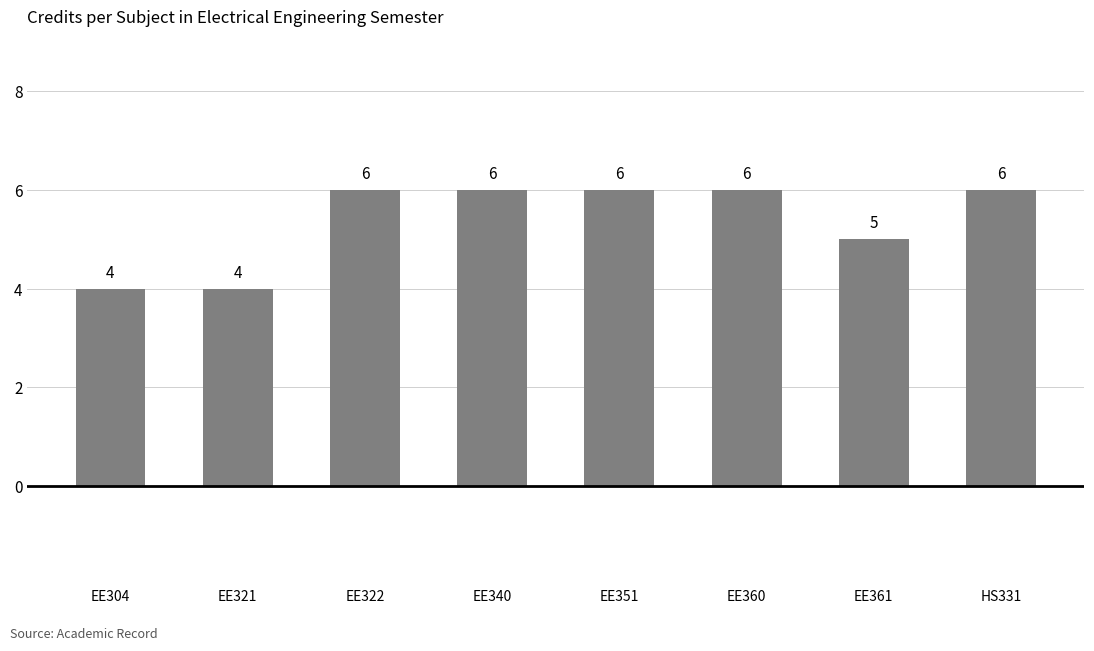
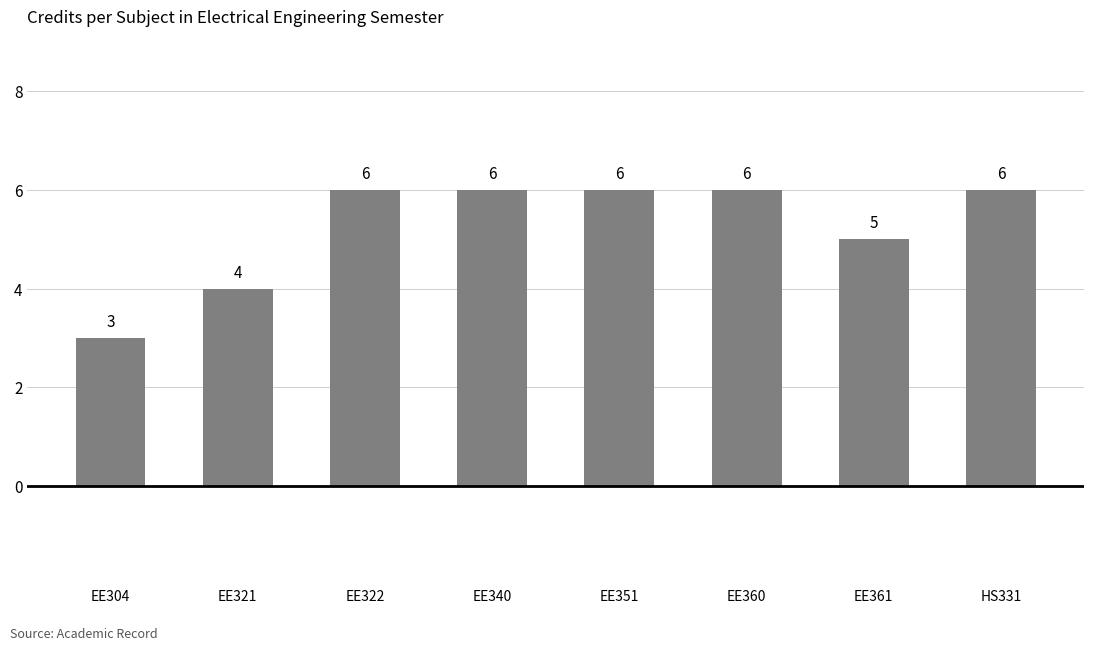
EE304: 4 -> 3
